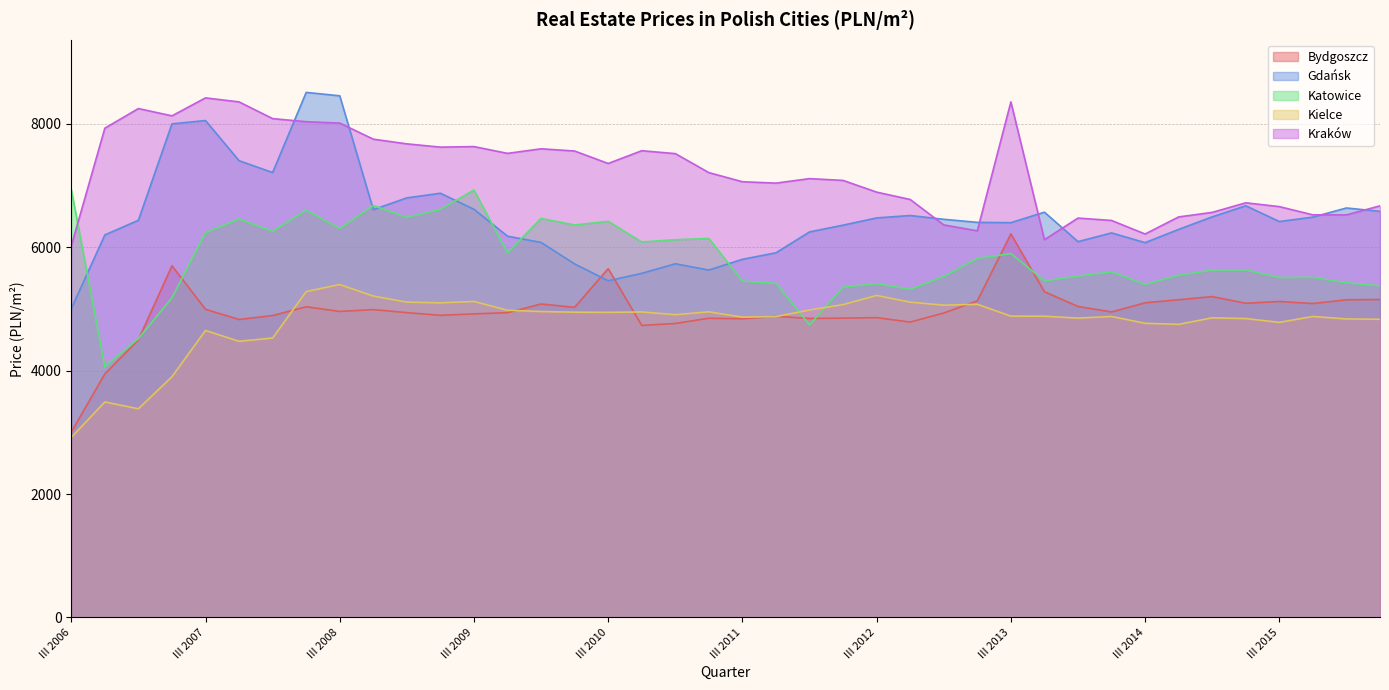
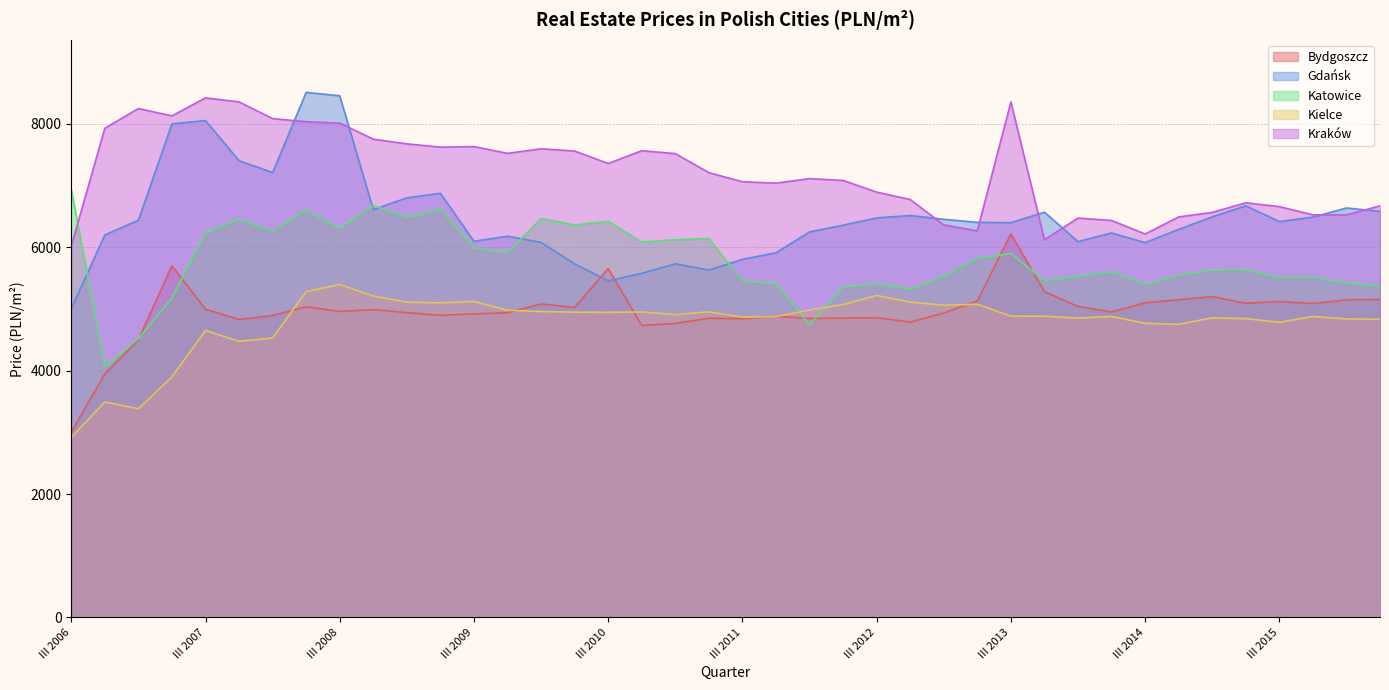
Gdańsk, III 2009: 6600 -> 6100
Katowice, III 2009: 6900 -> 6000
